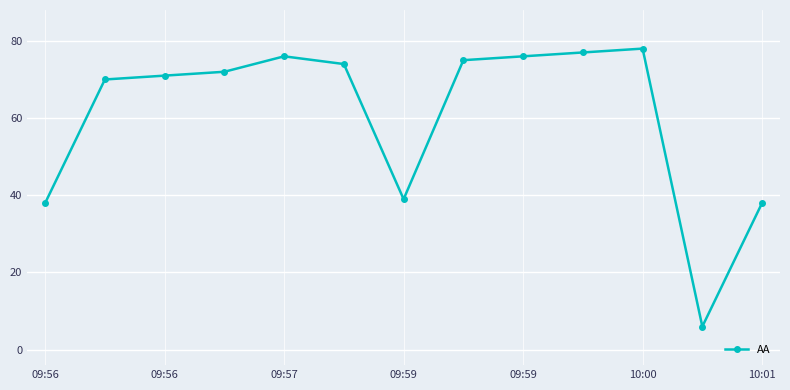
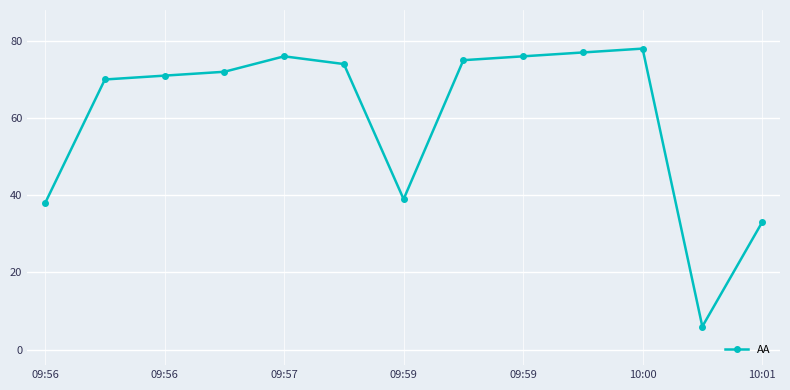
10:01: 38 -> 33
